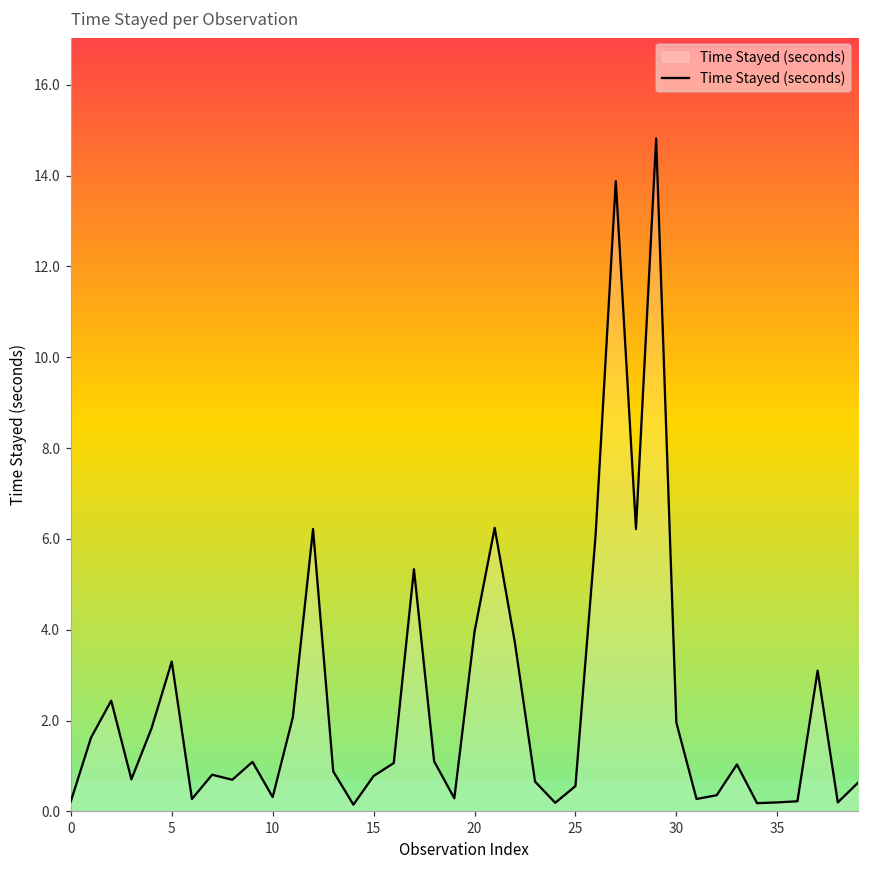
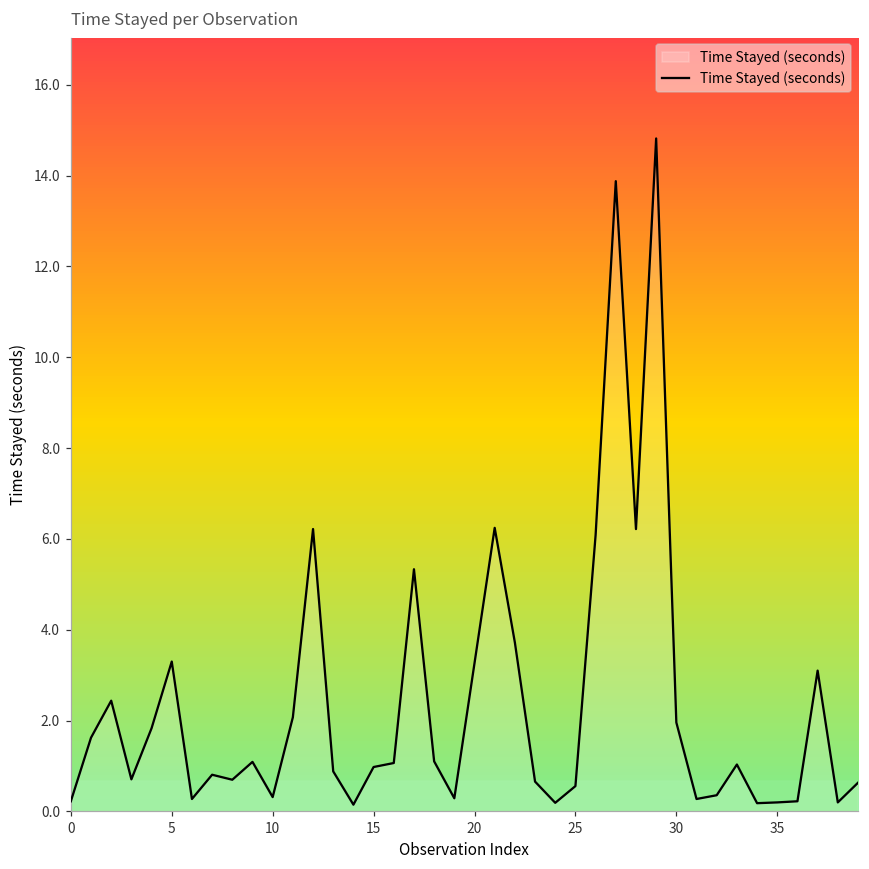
15: 0.8 -> 1.0
20: 4.0 -> 3.3
